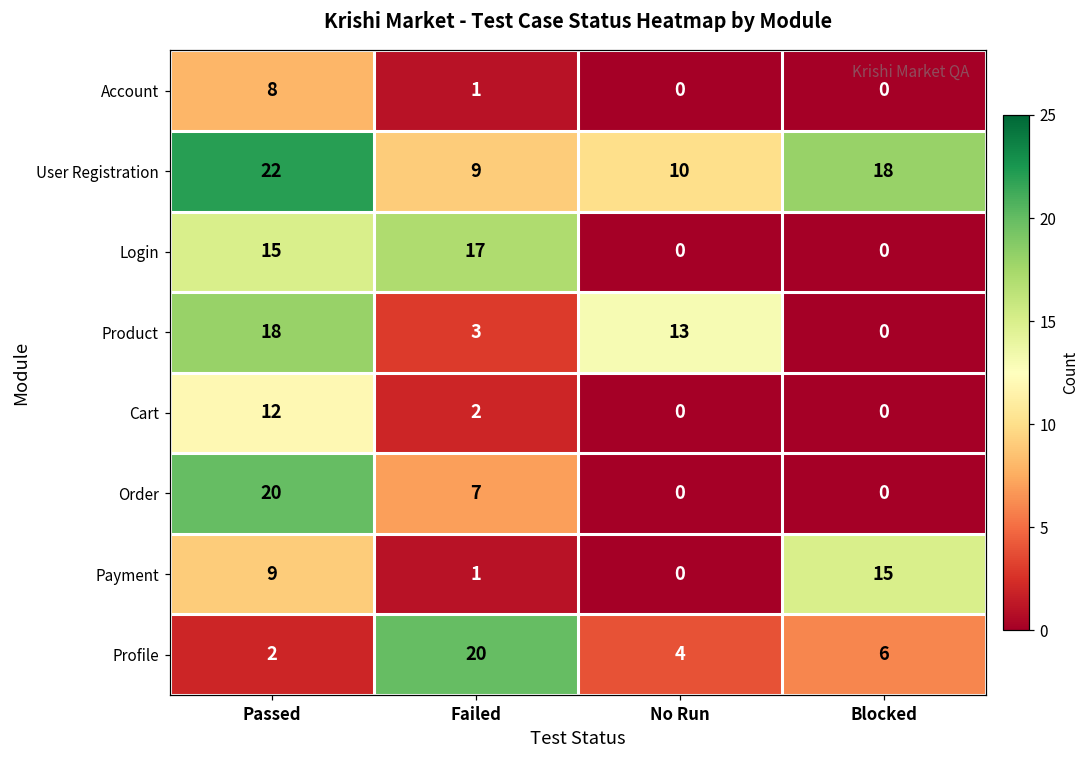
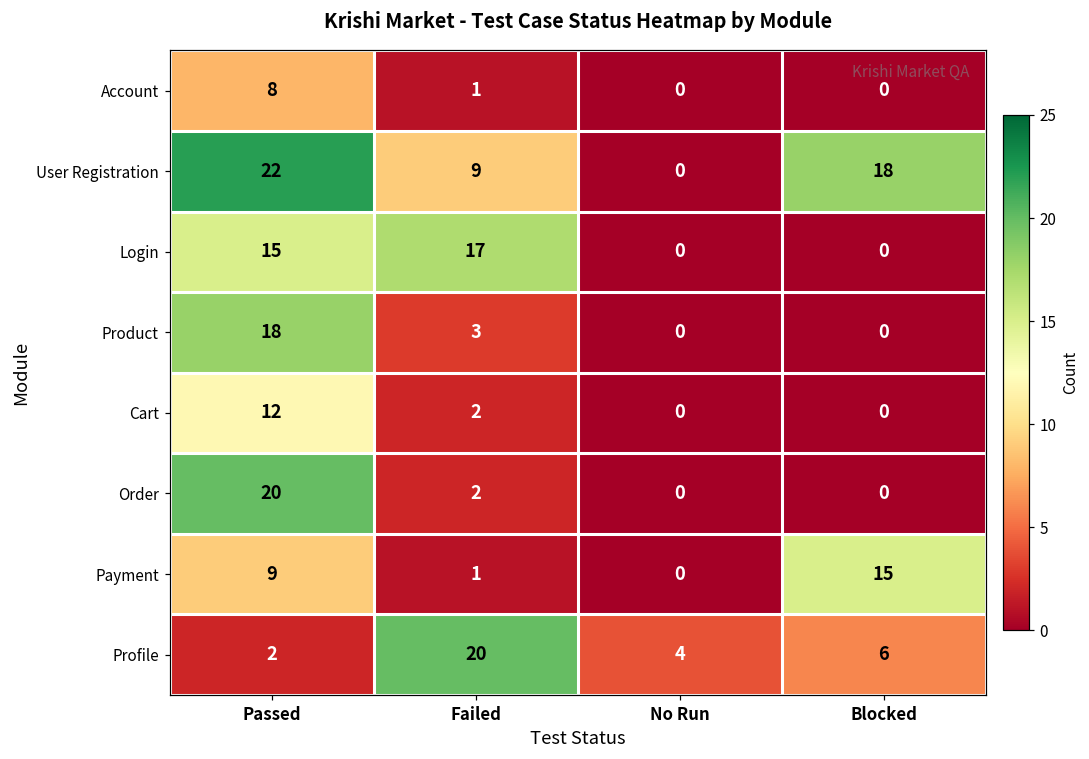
User Registration, No Run: 10 -> 0
Product, No Run: 13 -> 0
Order, Failed: 7 -> 2
